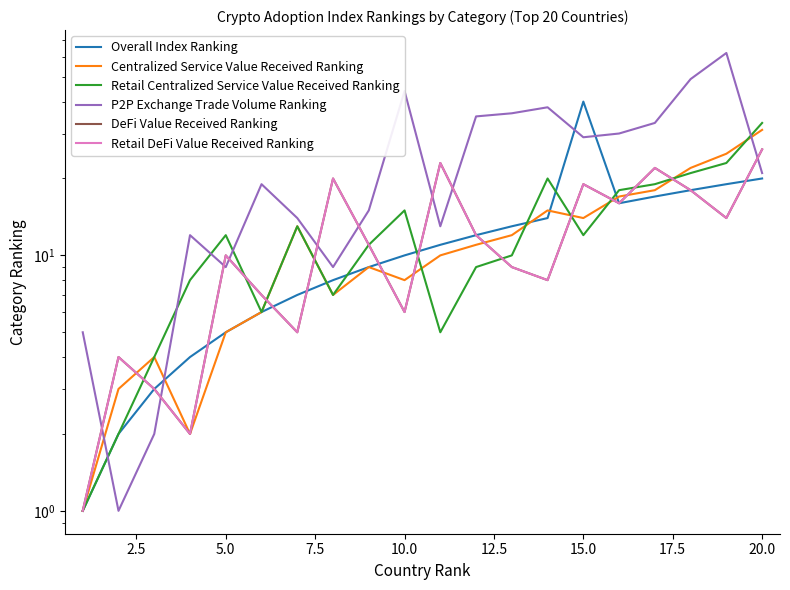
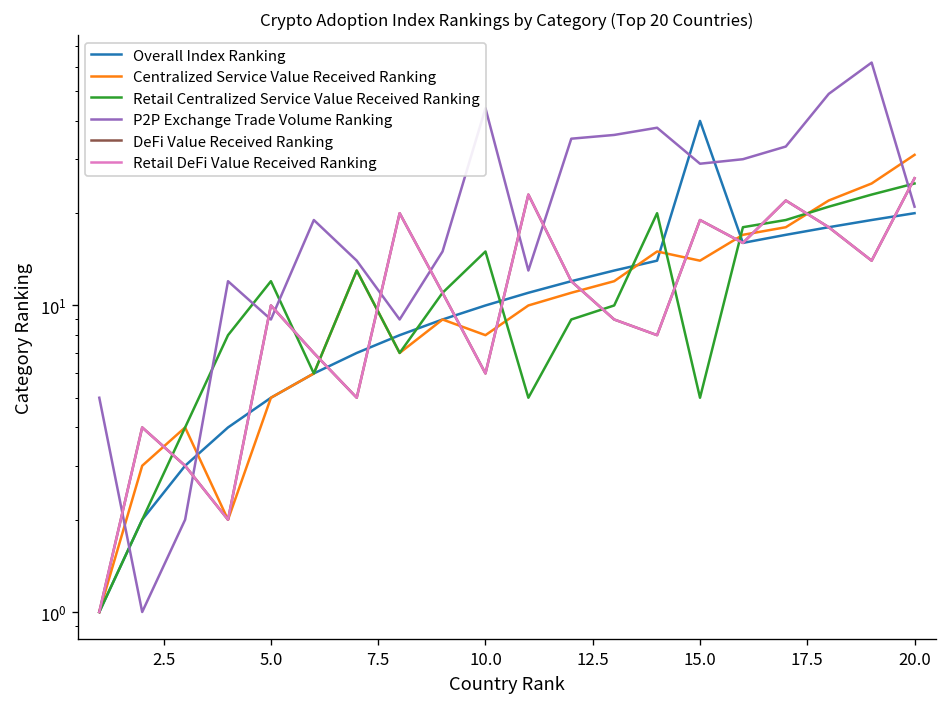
Retail Centralized Service Value Received Ranking, 15.0: 12 -> 5
Retail Centralized Service Value Received Ranking, 20.0: 33 -> 25
